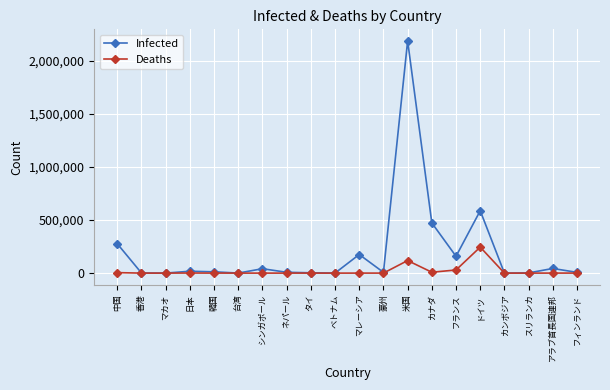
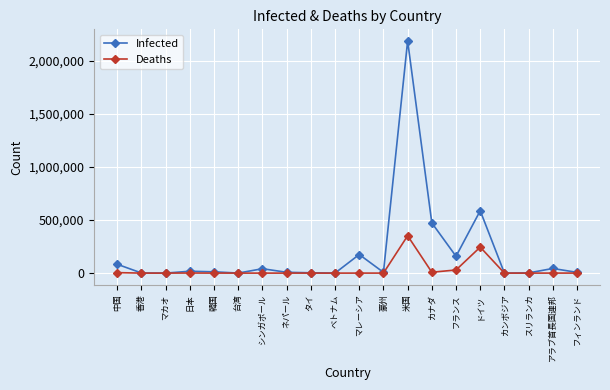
Infected, 中国: 280,000 -> 80,000
Deaths, 米国: 120,000 -> 350,000
